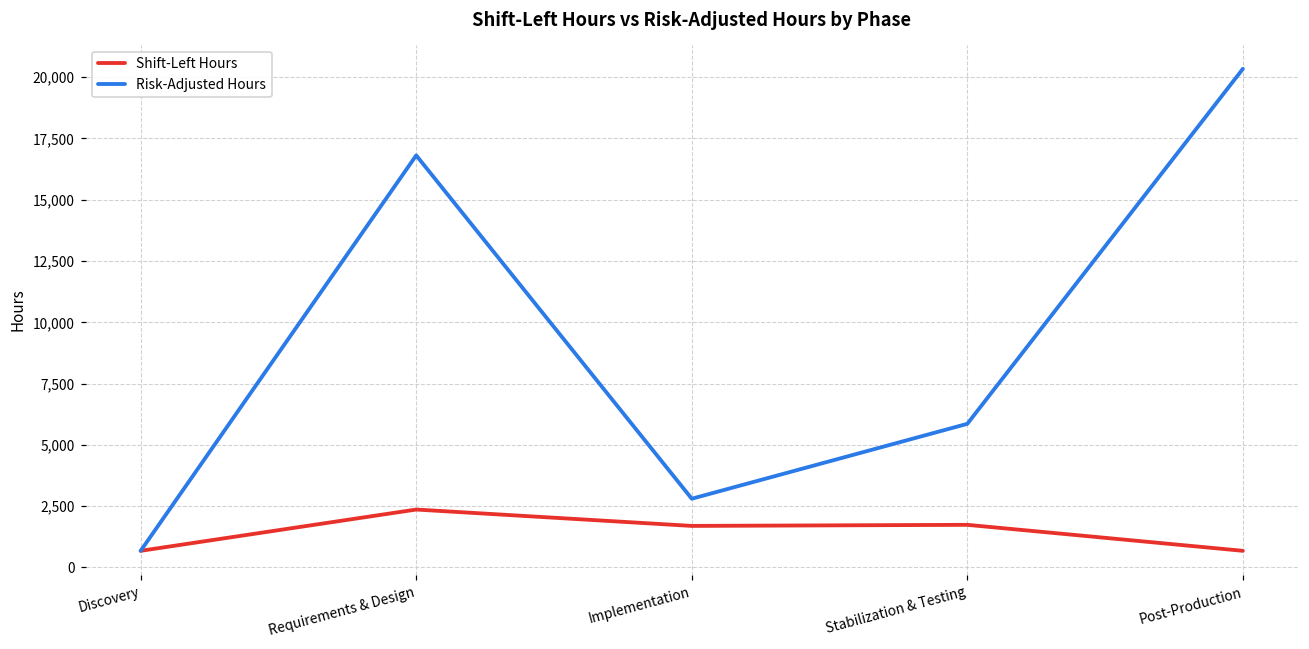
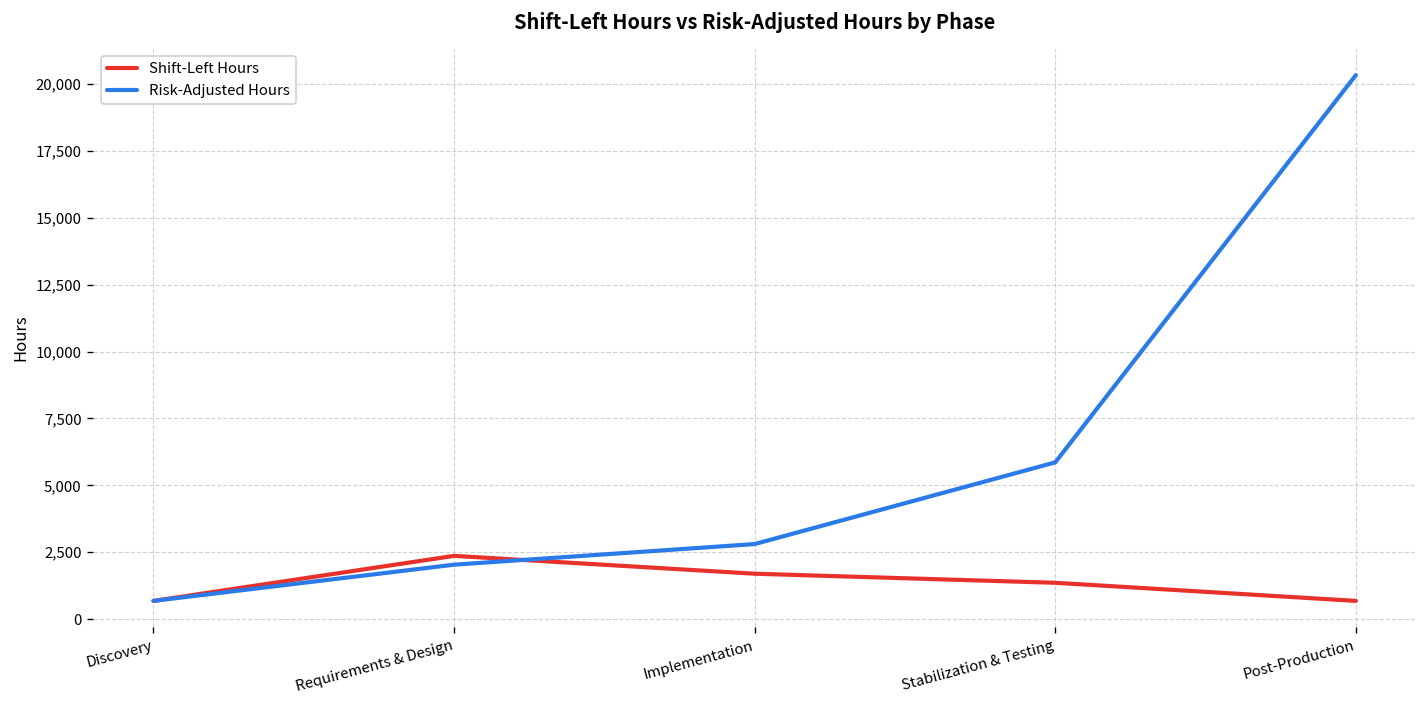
Risk-Adjusted Hours, Requirements & Design: 16,800 -> 2,000
Shift-Left Hours, Stabilization & Testing: 1,700 -> 1,400
